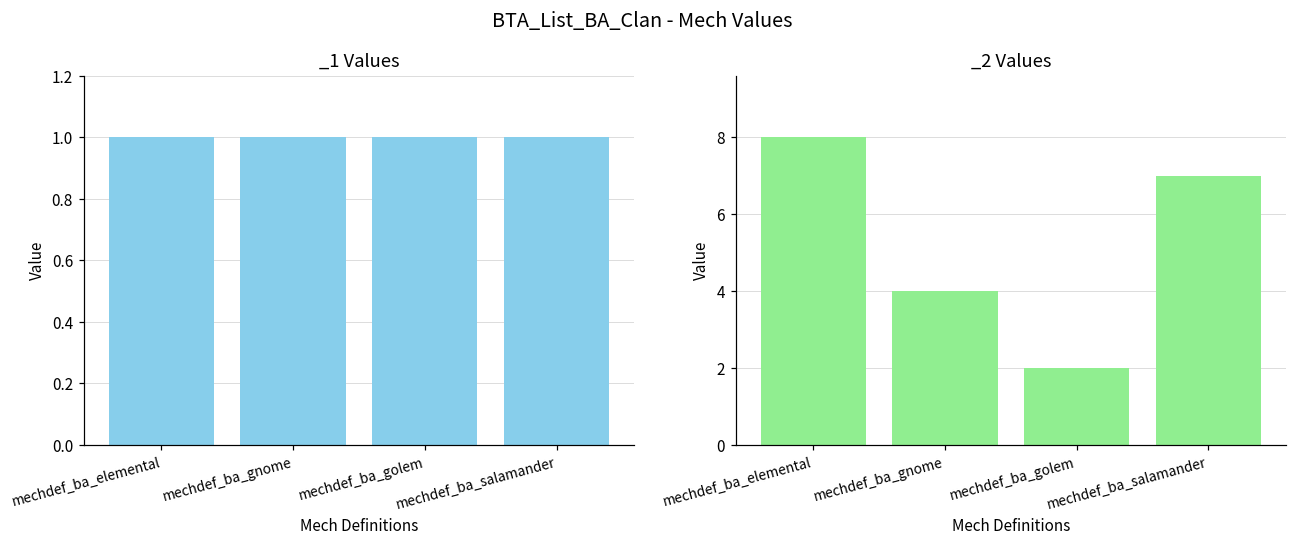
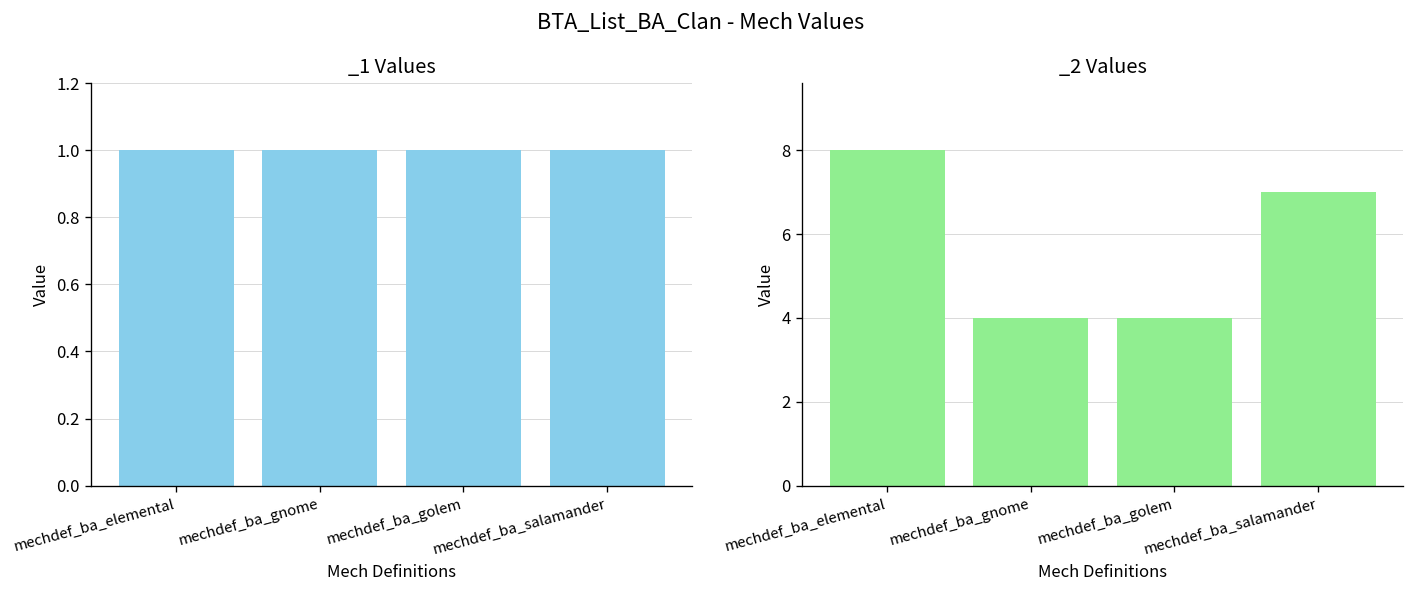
_2 Values, mechdef_ba_golem: 2 -> 4
